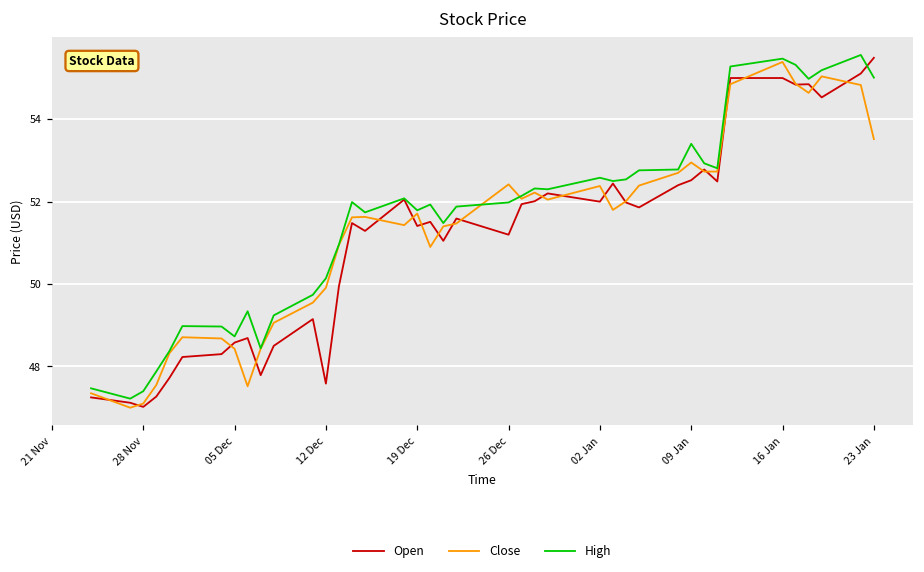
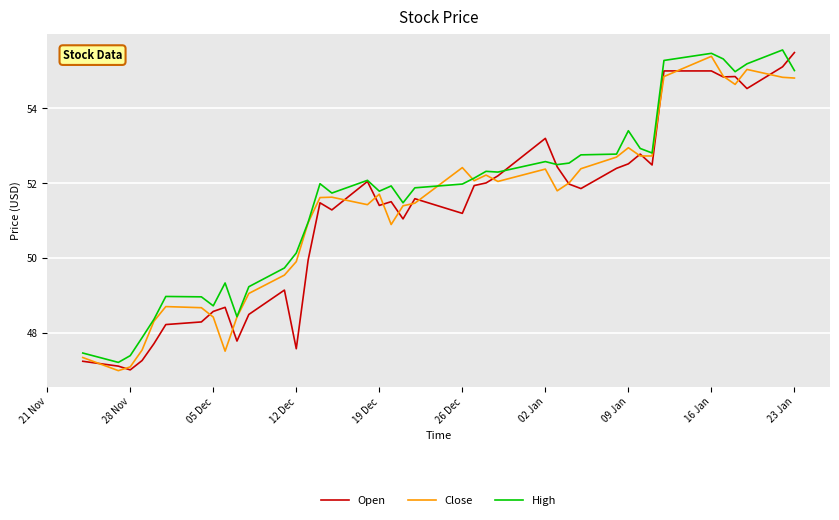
Open, 02 Jan: 52.0 -> 53.2
Close, 23 Jan: 53.5 -> 54.8
